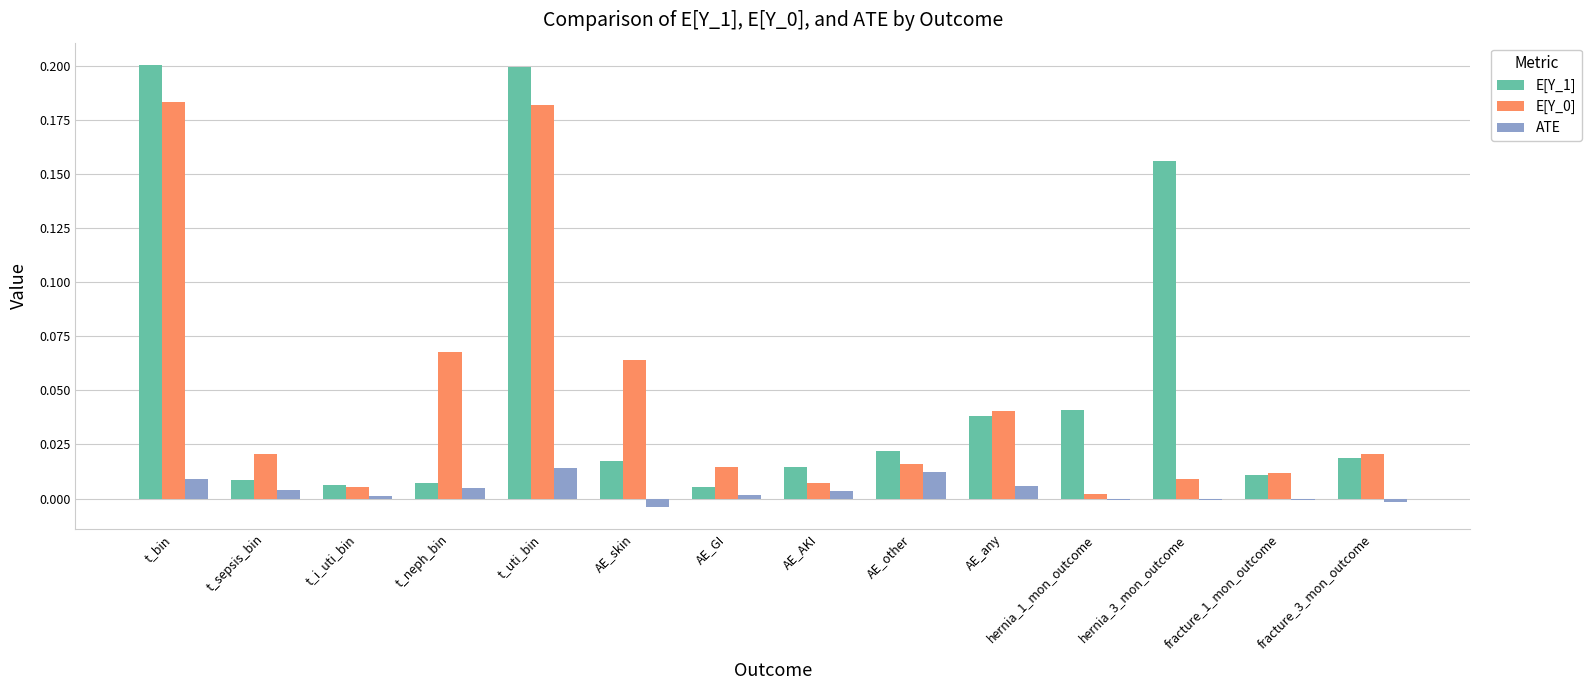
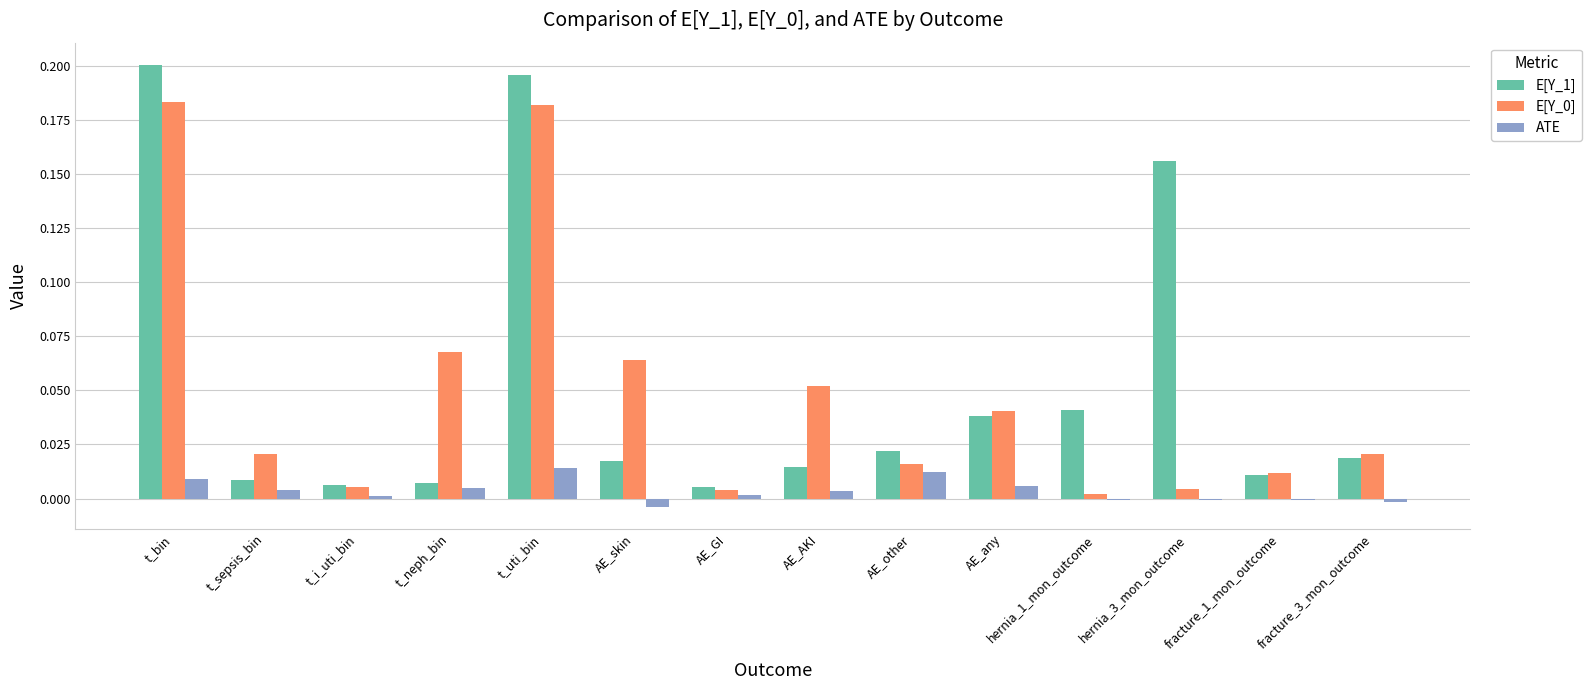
E[Y_1], t_uti_bin: 0.200 -> 0.196
E[Y_0], AE_GI: 0.014 -> 0.004
E[Y_0], AE_AKI: 0.007 -> 0.052
E[Y_0], hernia_3_mon_outcome: 0.009 -> 0.004
